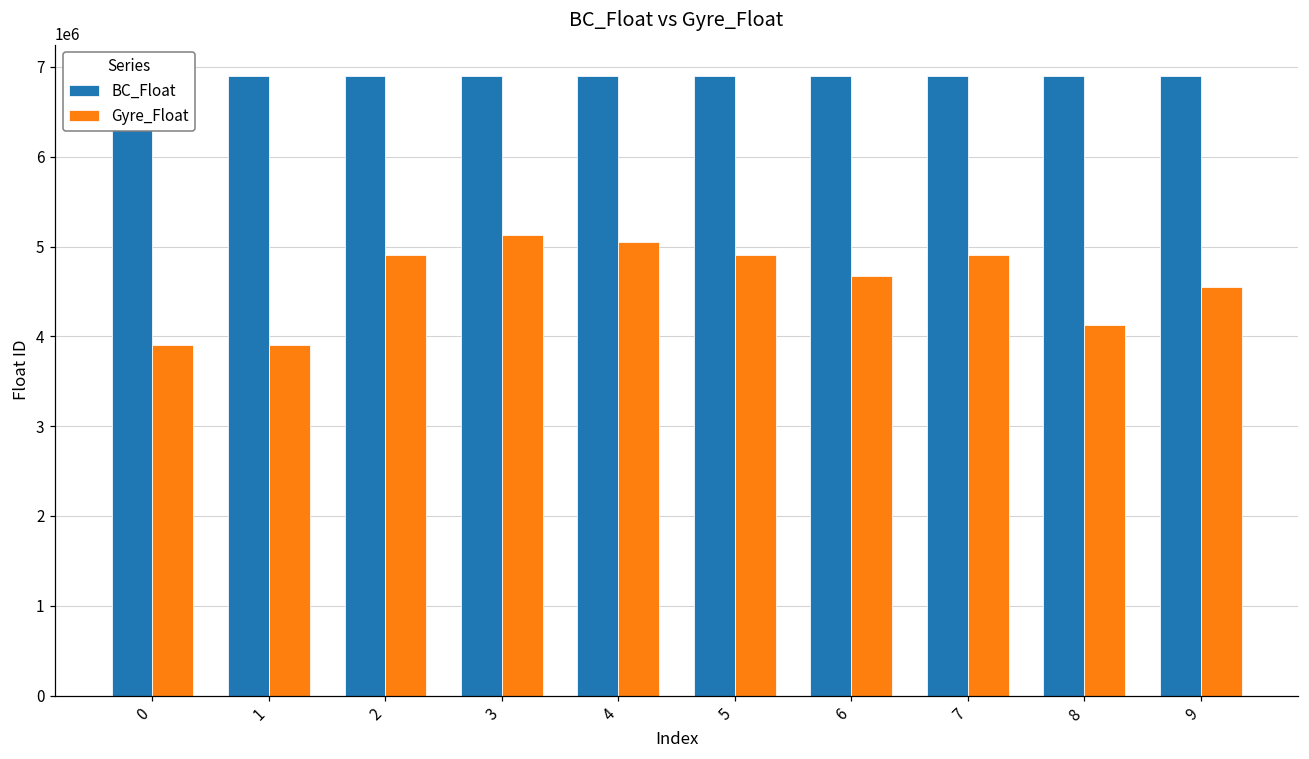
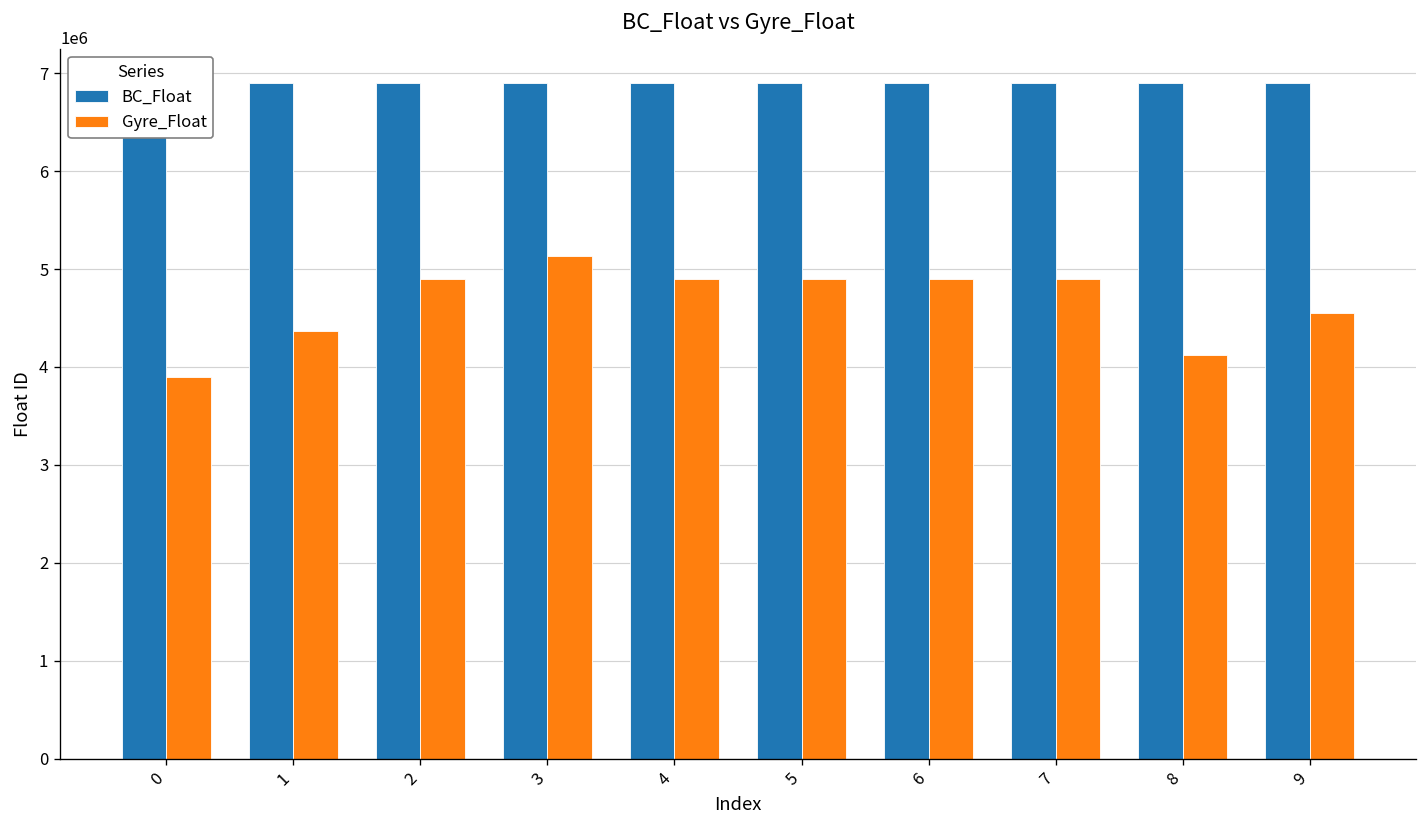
Gyre_Float, 1: 3900000 -> 4400000
Gyre_Float, 4: 5000000 -> 4900000
Gyre_Float, 6: 4700000 -> 4900000
